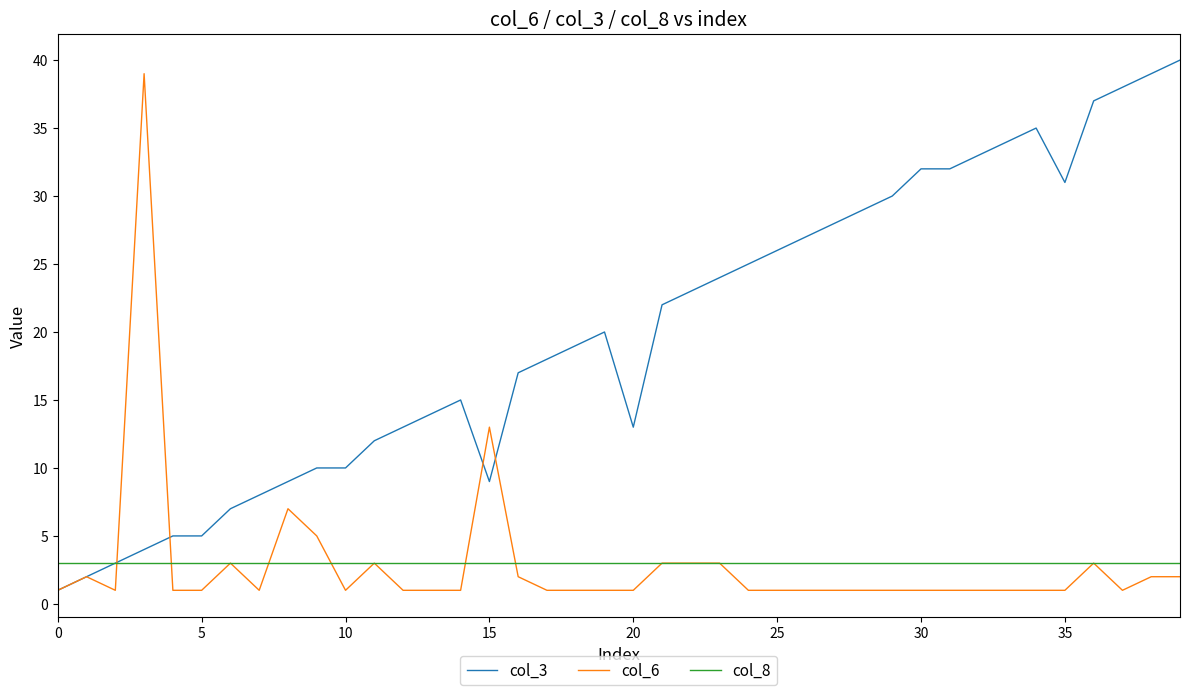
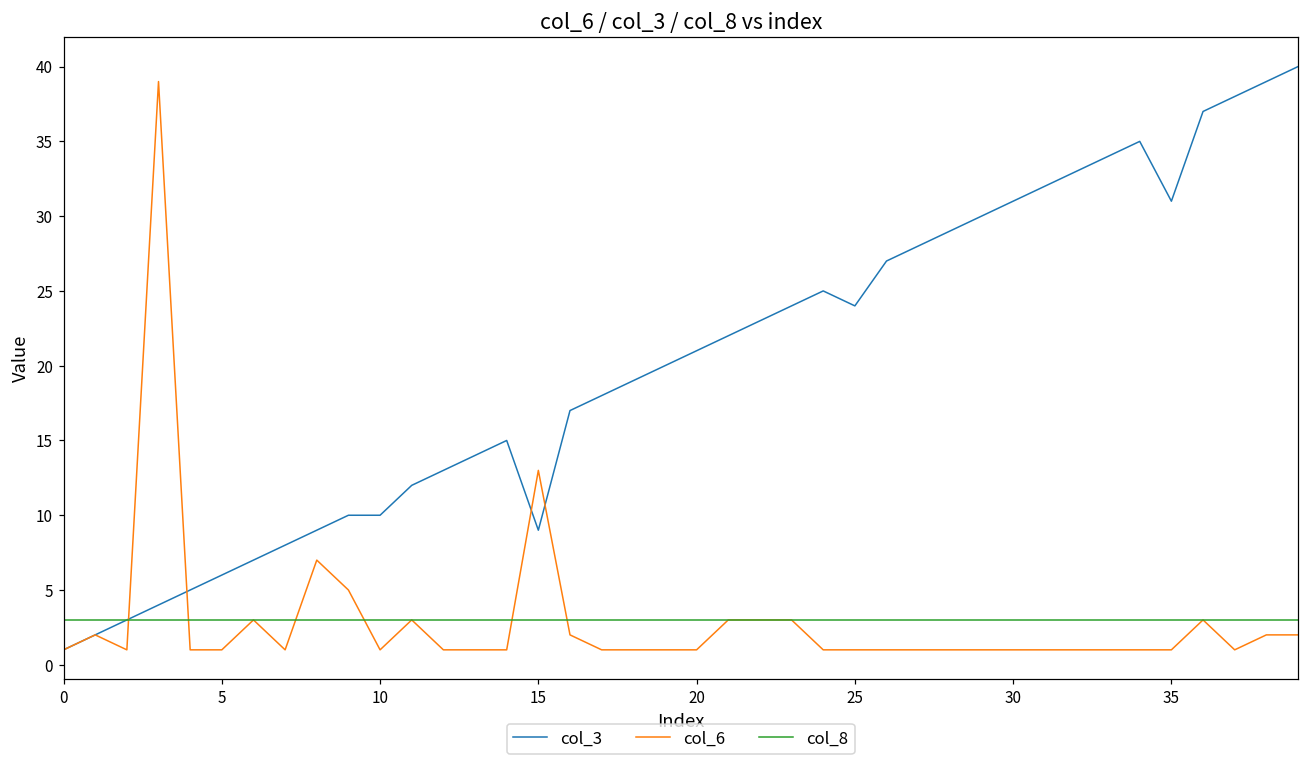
col_3, 5: 5 -> 6
col_3, 20: 13 -> 21
col_3, 25: 26 -> 24
col_3, 30: 32 -> 31
